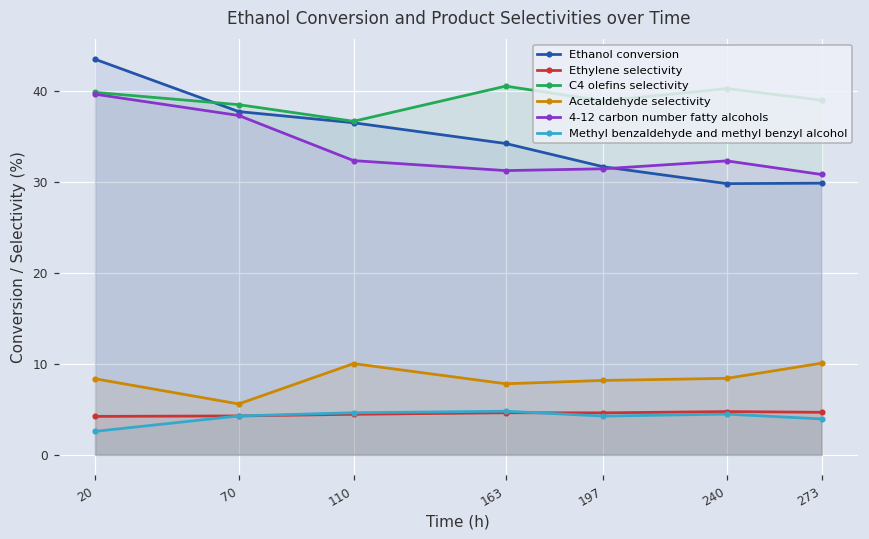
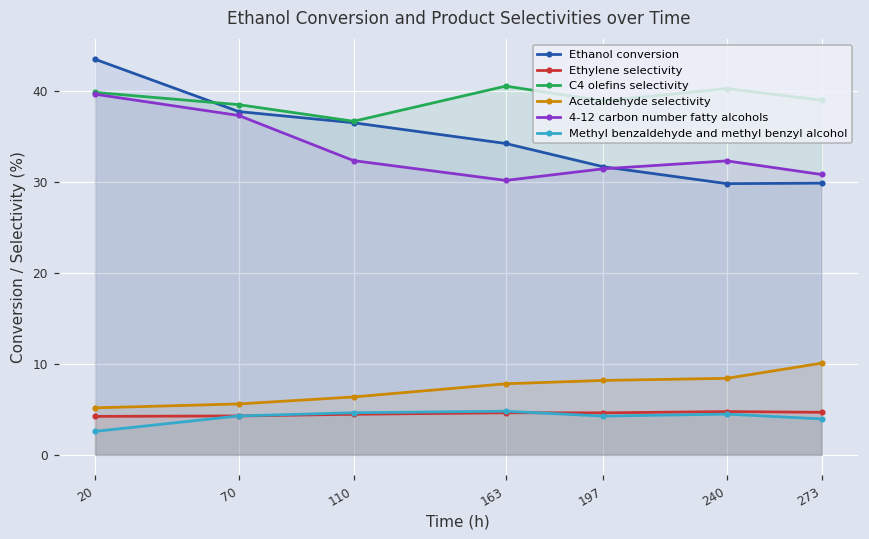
Acetaldehyde selectivity, 20: 8 -> 5
Acetaldehyde selectivity, 110: 10 -> 6
4-12 carbon number fatty alcohols, 163: 31 -> 30
